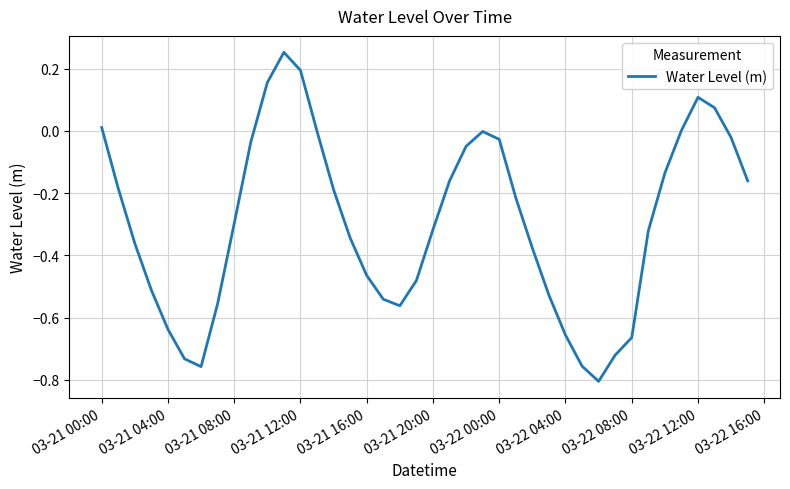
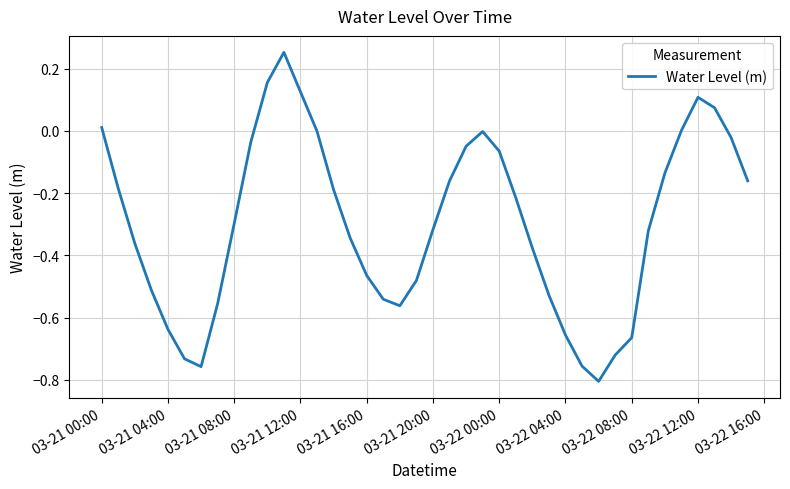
03-21 12:00: 0.19 -> 0.13
03-22 00:00: -0.03 -> -0.07
